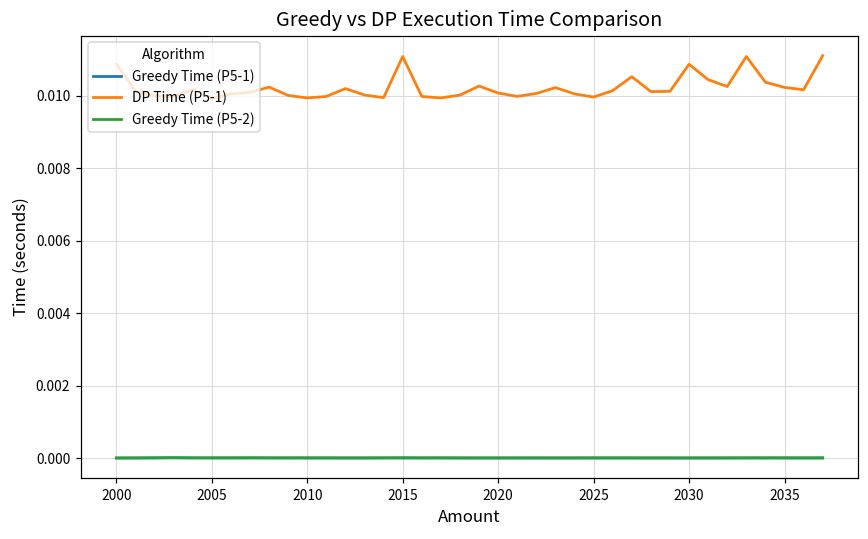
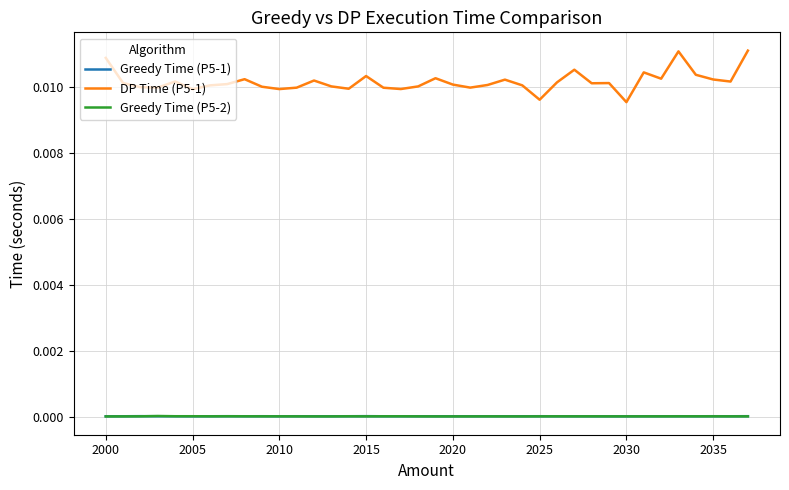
DP Time (P5-1), 2015: 0.0111 -> 0.0103
DP Time (P5-1), 2025: 0.0100 -> 0.0096
DP Time (P5-1), 2030: 0.0109 -> 0.0095
